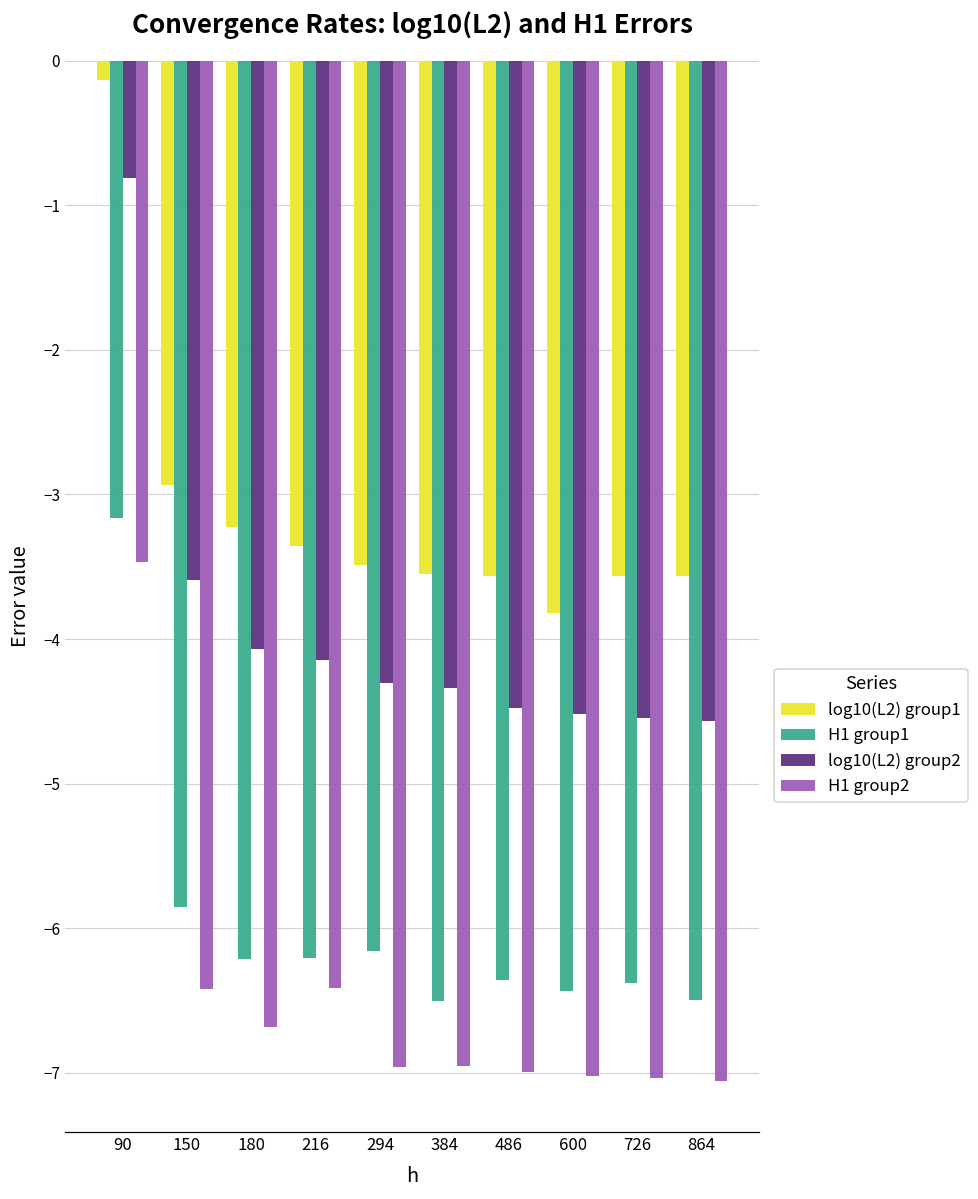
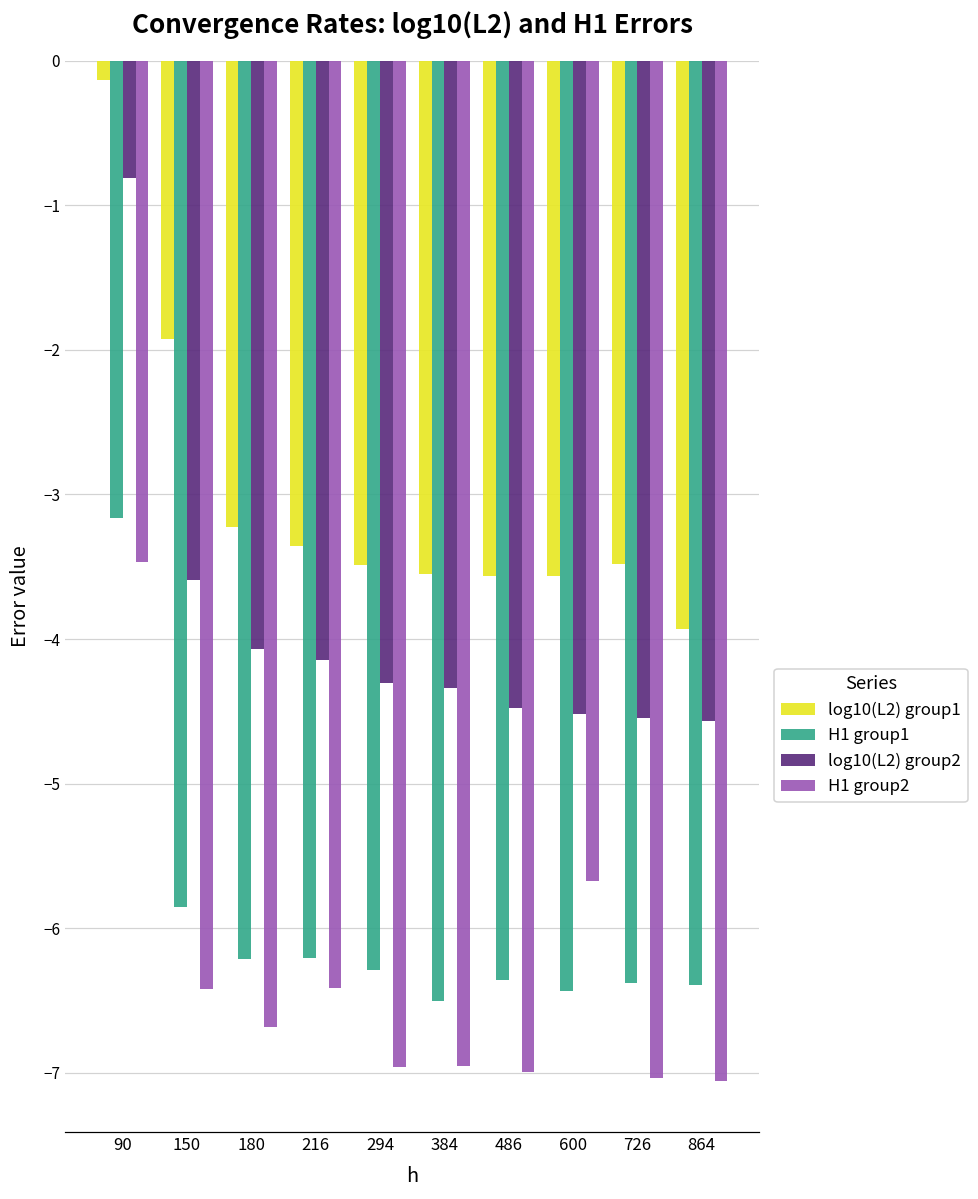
log10(L2) group1, 150: -2.93 -> -1.92
H1 group1, 294: -6.16 -> -6.29
log10(L2) group1, 600: -3.82 -> -3.57
H1 group2, 600: -7.02 -> -5.68
log10(L2) group1, 726: -3.56 -> -3.48
log10(L2) group1, 864: -3.56 -> -3.93
H1 group1, 864: -6.50 -> -6.39
